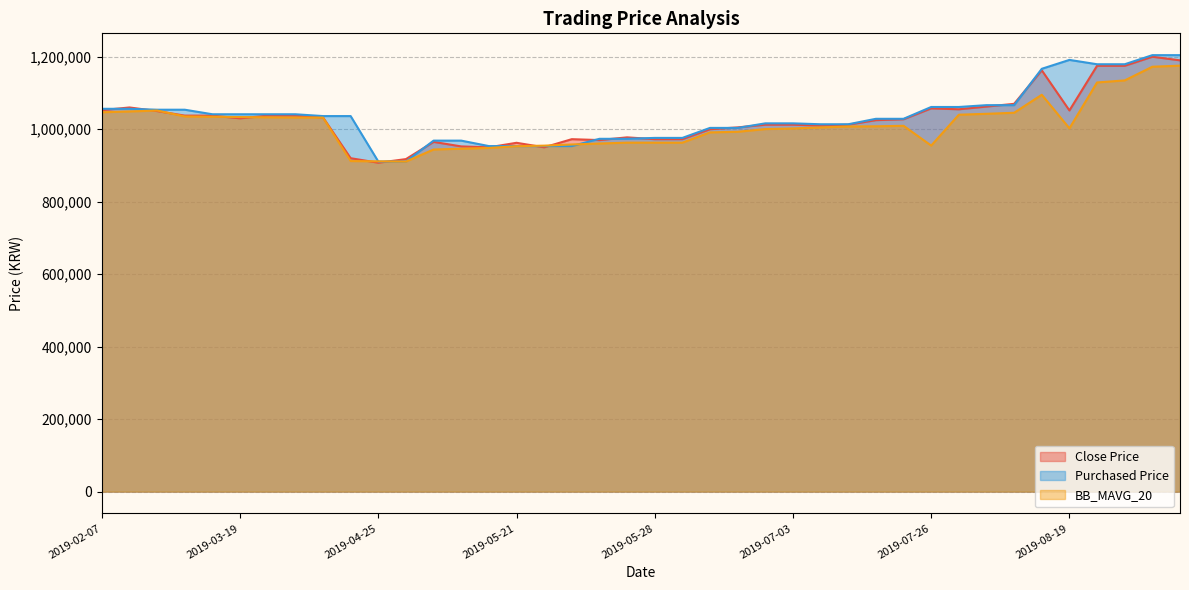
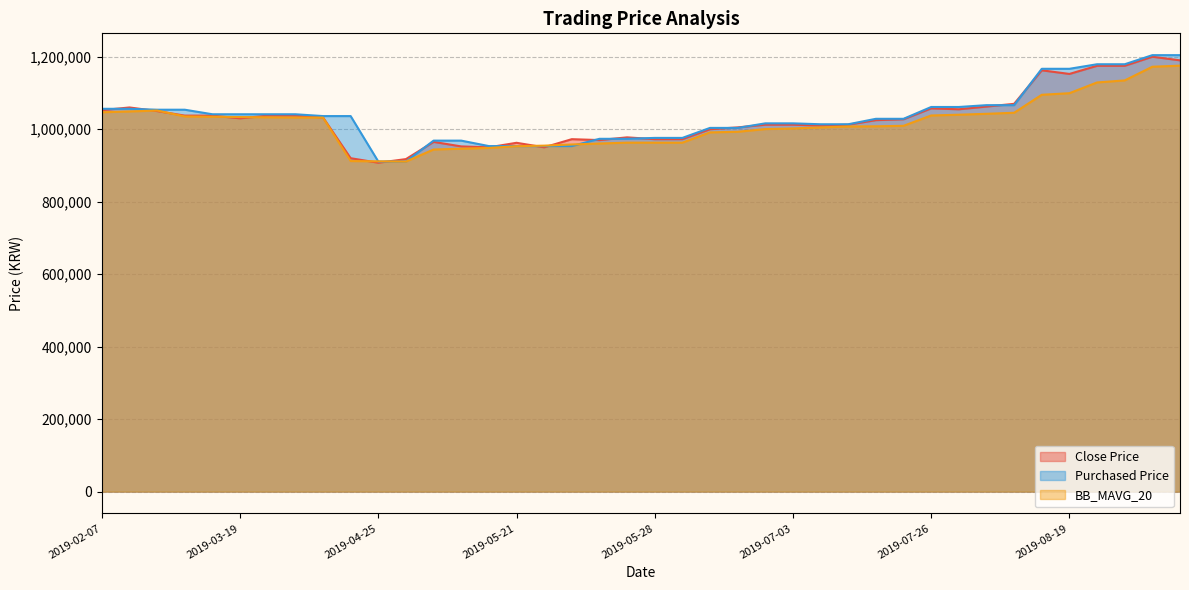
BB_MAVG_20, 2019-07-26: 950,000 -> 1,040,000
Close Price, 2019-08-19: 1,050,000 -> 1,150,000
Purchased Price, 2019-08-19: 1,190,000 -> 1,170,000
BB_MAVG_20, 2019-08-19: 1,000,000 -> 1,100,000
